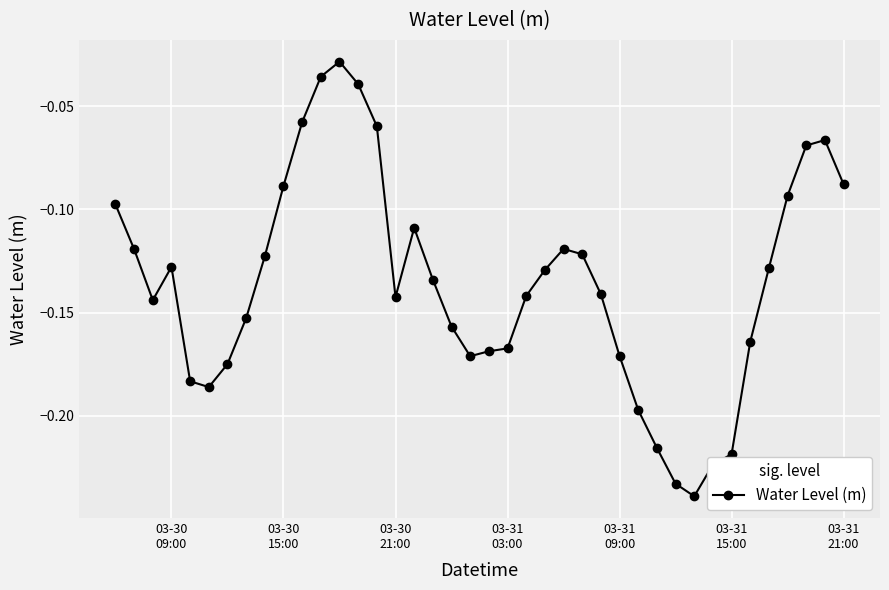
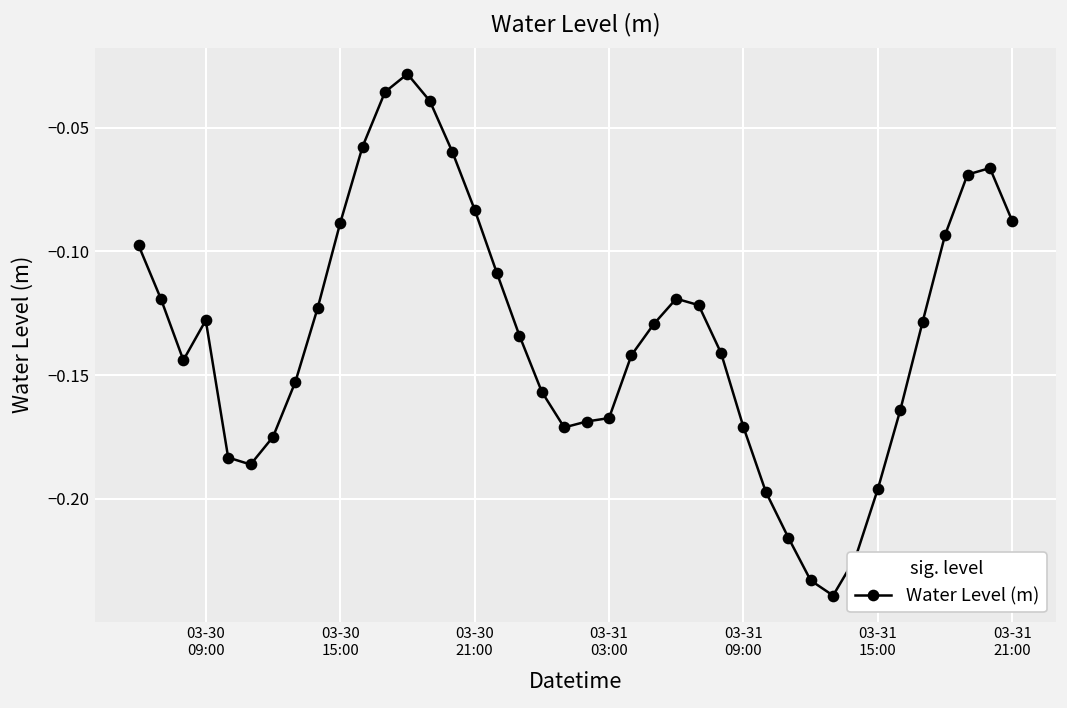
03-30 21:00: -0.142 -> -0.083
03-31 15:00: -0.219 -> -0.196
